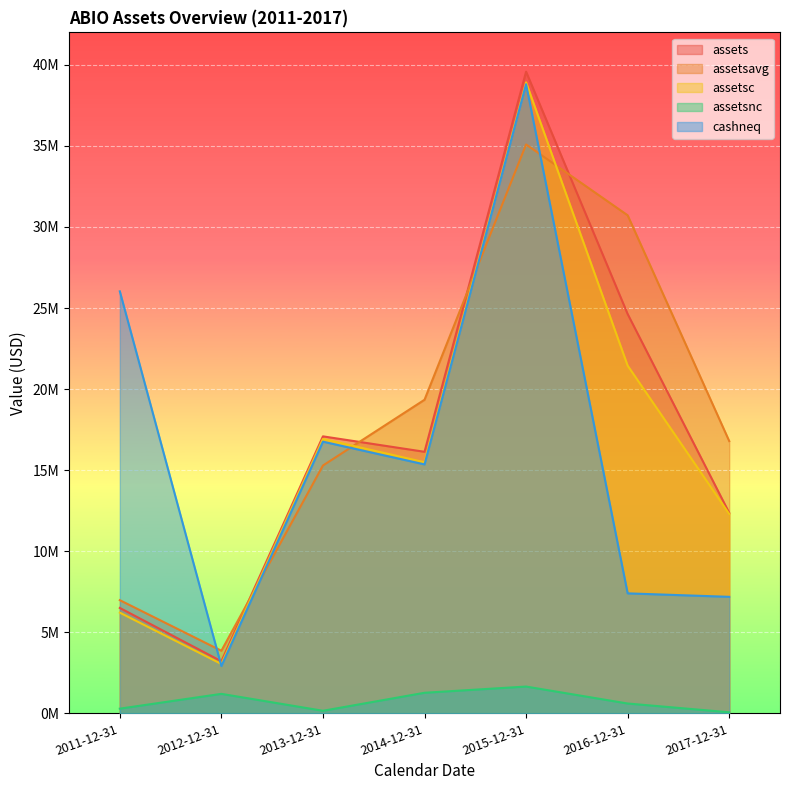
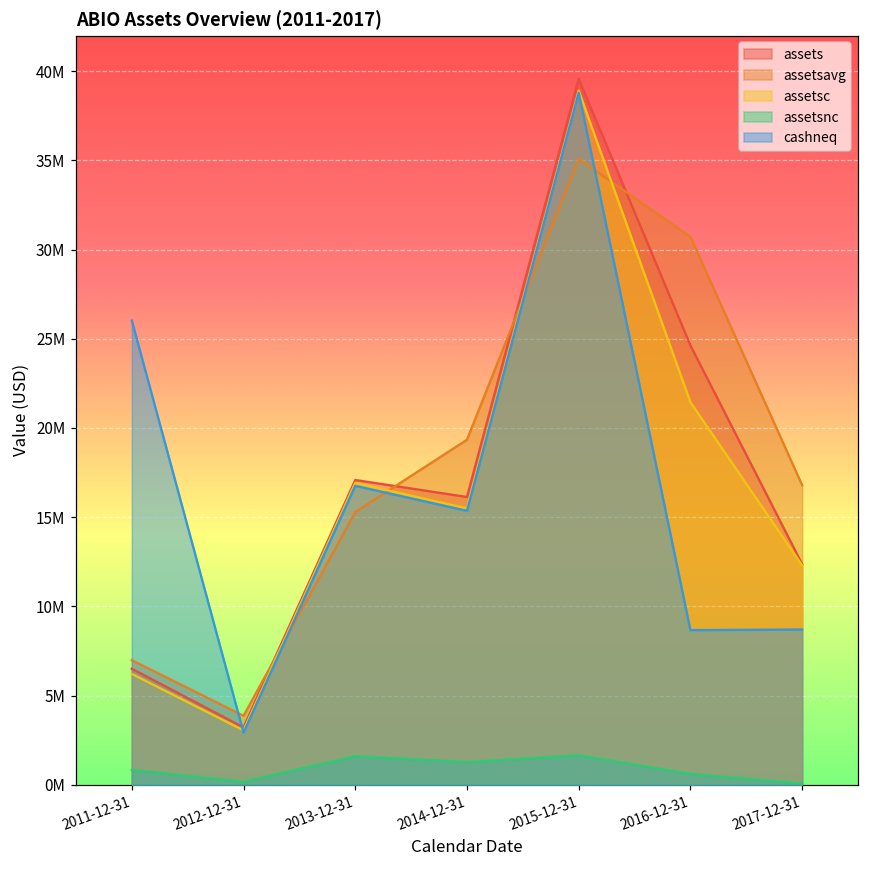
assetsnc, 2011-12-31: 300000 -> 800000
assetsnc, 2012-12-31: 1200000 -> 200000
assetsnc, 2013-12-31: 200000 -> 1600000
cashneq, 2016-12-31: 7400000 -> 8700000
cashneq, 2017-12-31: 7200000 -> 8700000
